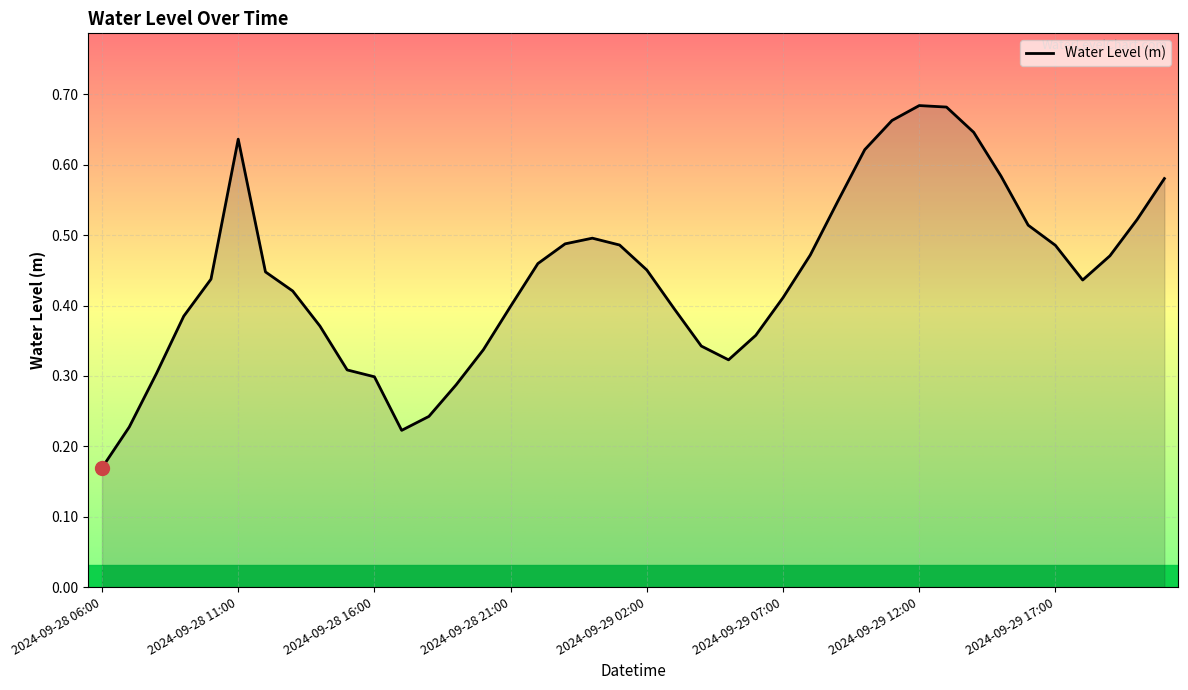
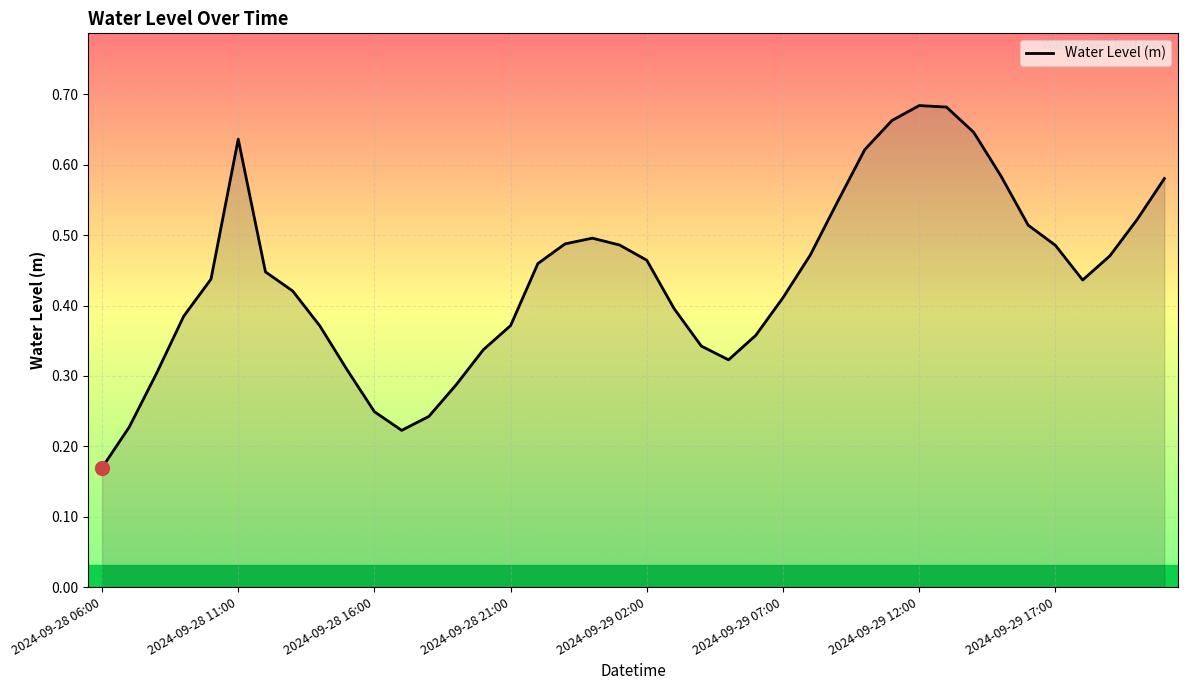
Water Level (m), 2024-09-28 16:00: 0.30 -> 0.25
Water Level (m), 2024-09-28 21:00: 0.40 -> 0.37
Water Level (m), 2024-09-29 02:00: 0.45 -> 0.46
